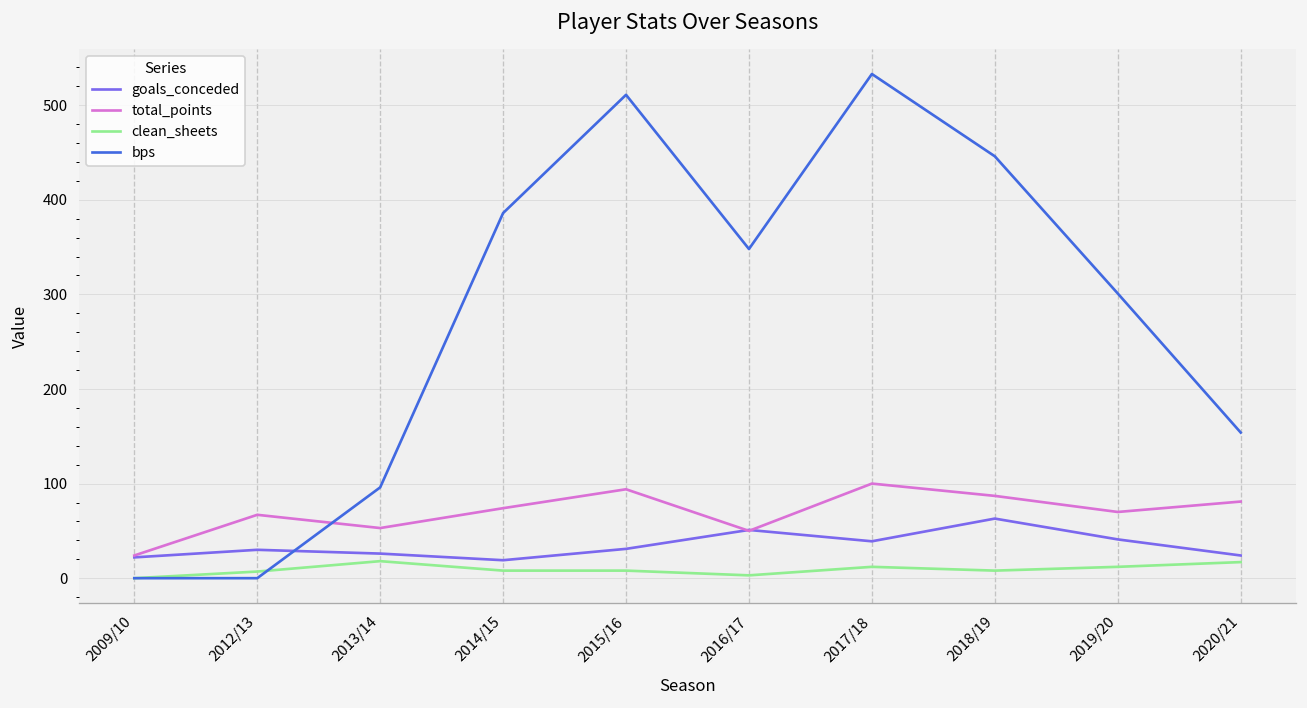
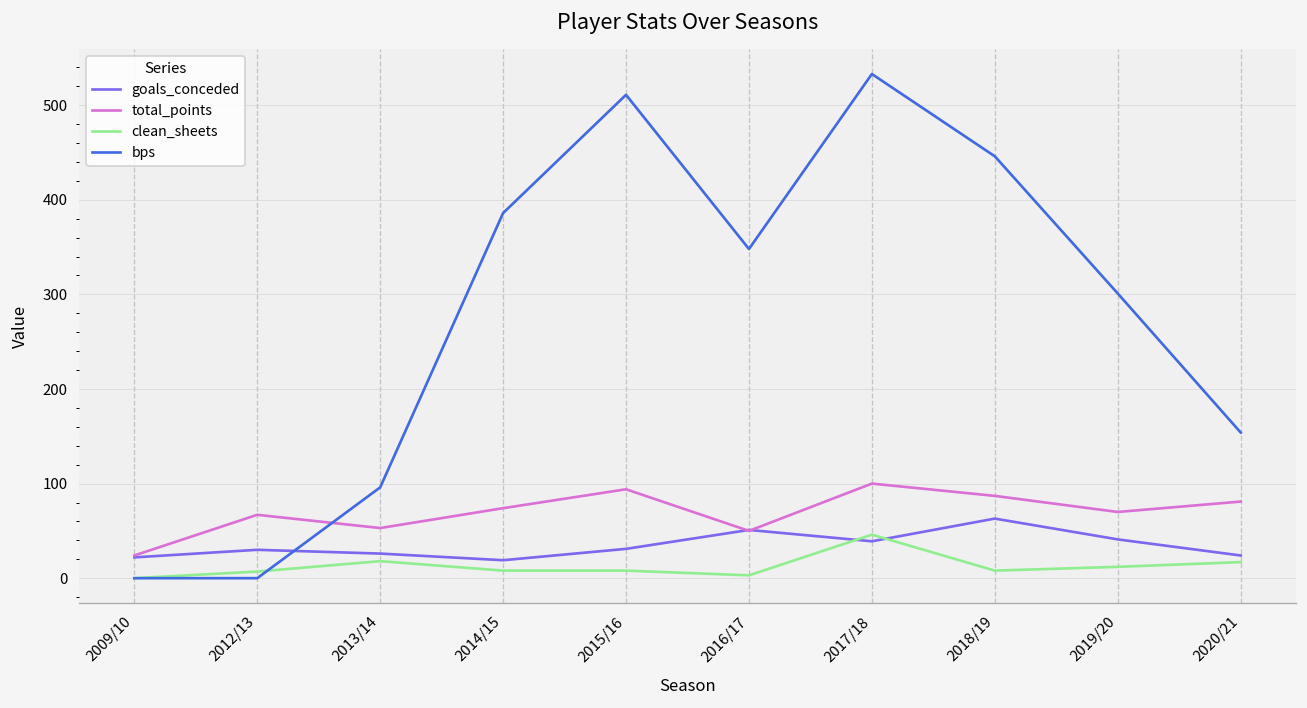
clean_sheets, 2017/18: 10 -> 50
